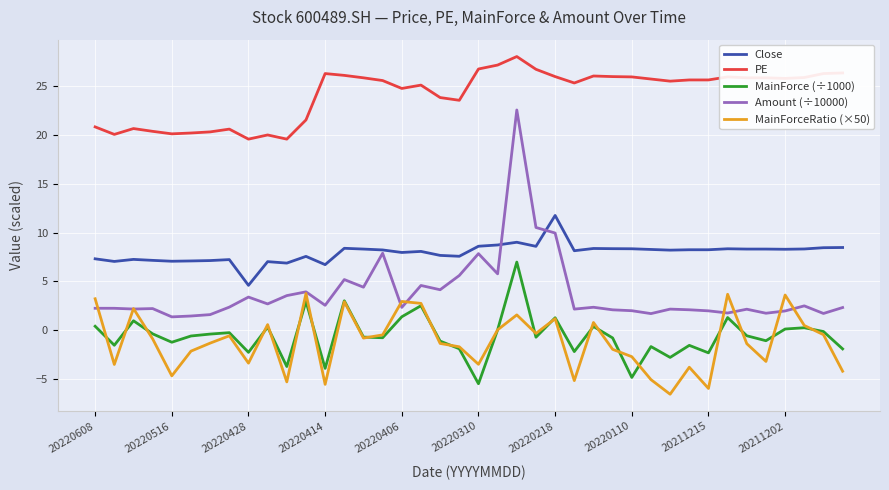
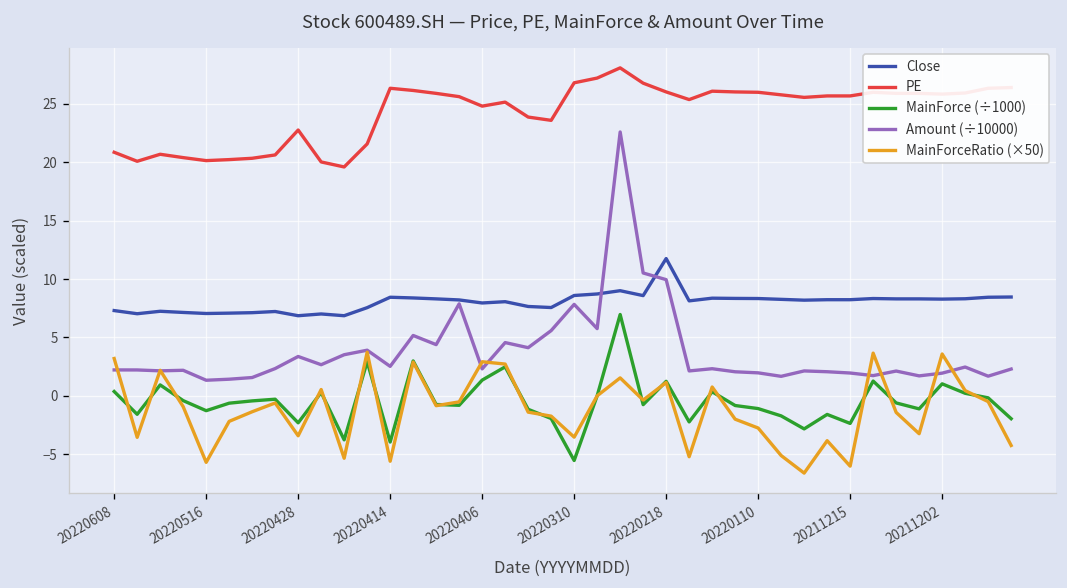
MainForceRatio (×50), 20220516: -5 -> -6
Close, 20220428: 5 -> 7
PE, 20220428: 20 -> 23
Close, 20220414: 7 -> 8
MainForce (÷1000), 20220110: -5 -> -1
MainForce (÷1000), 20211202: 0 -> 1
